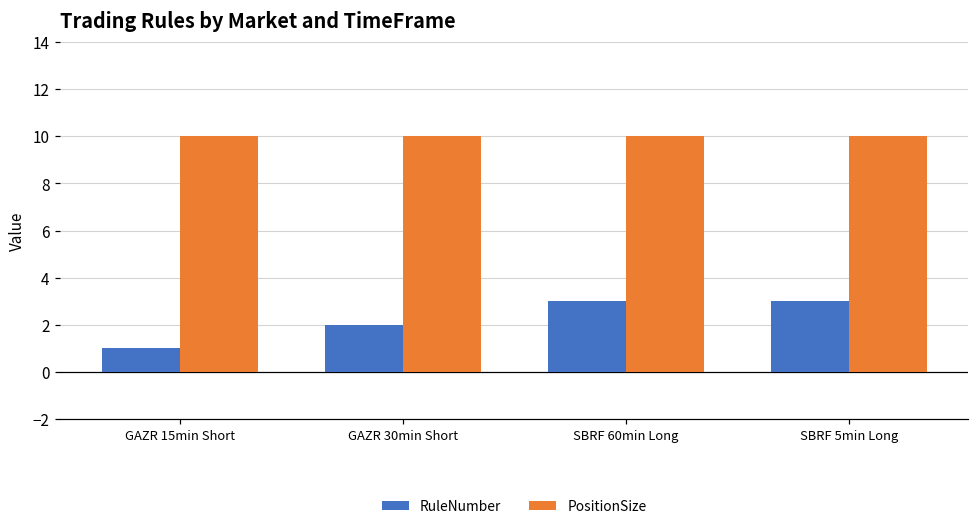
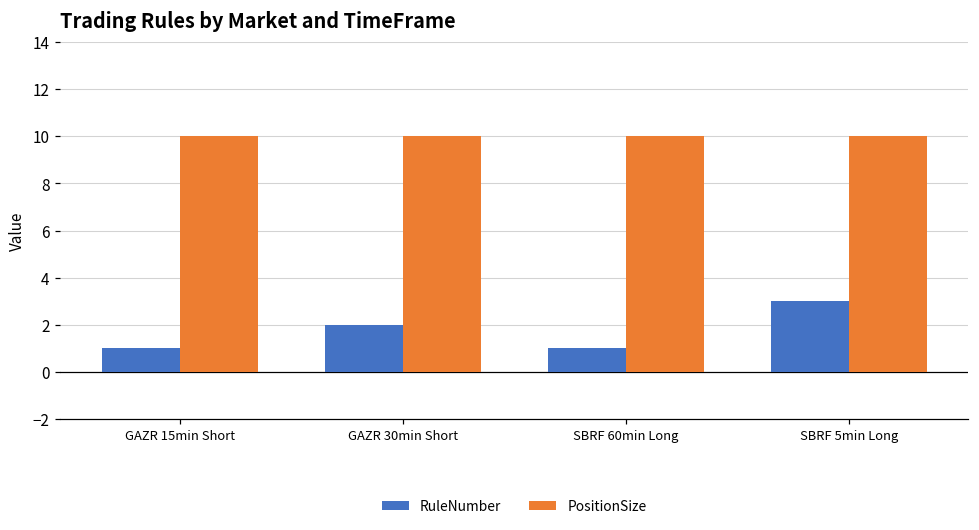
RuleNumber, SBRF 60min Long: 3 -> 1
